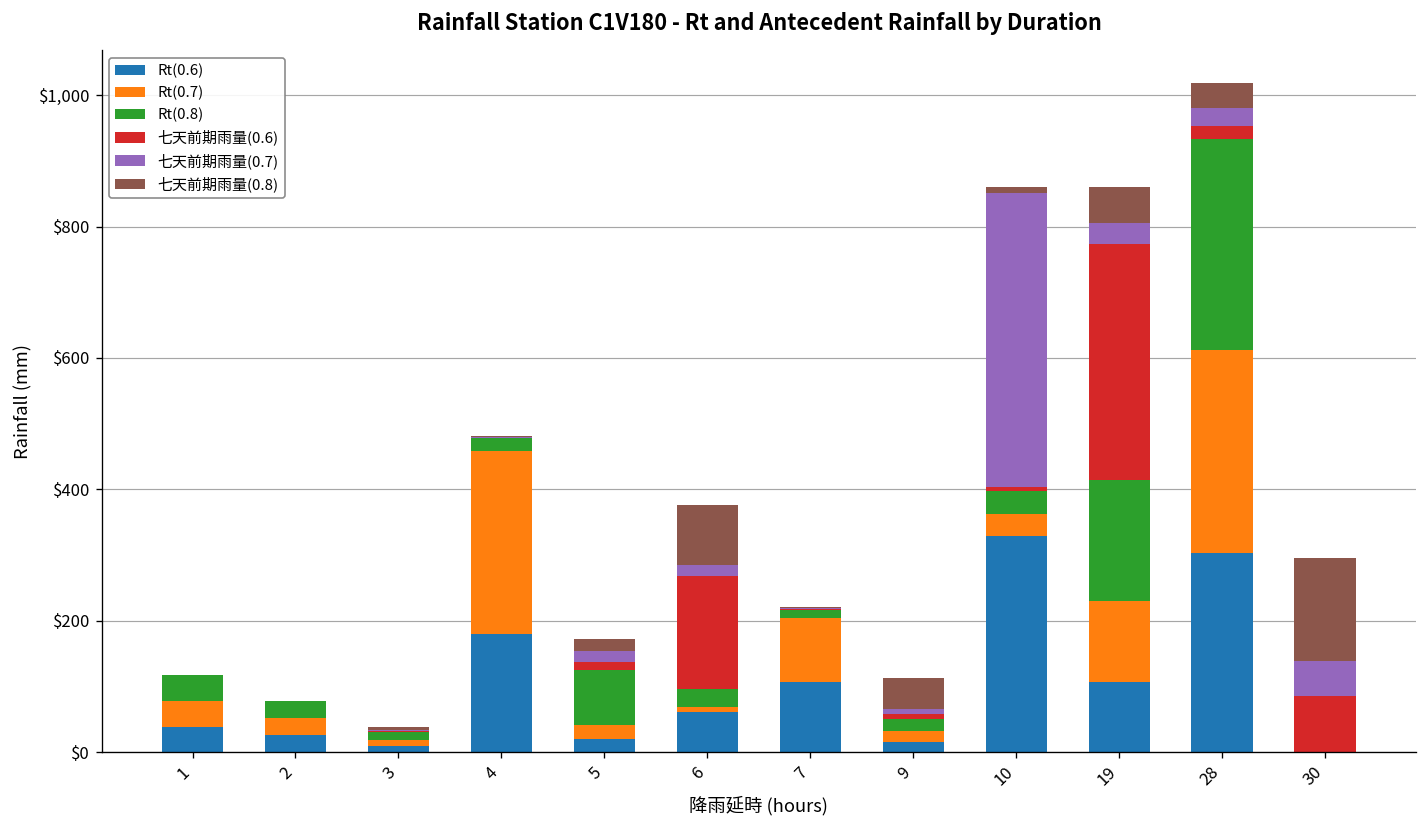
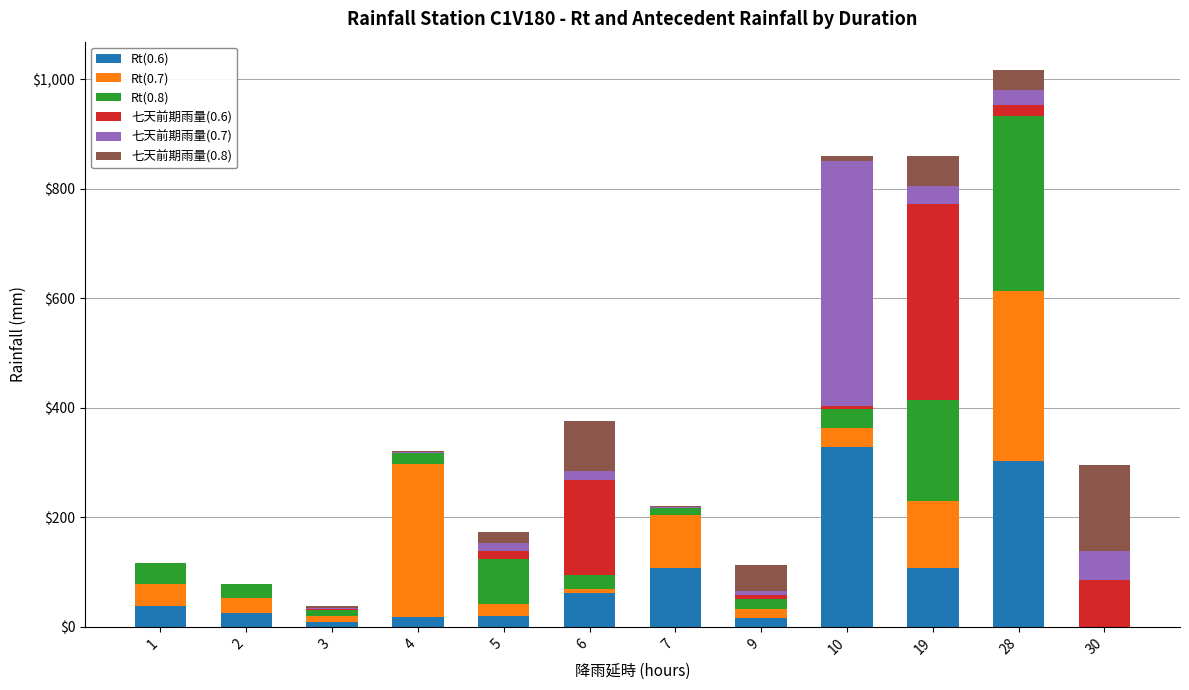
Rt(0.6), 4: $180 -> $20
